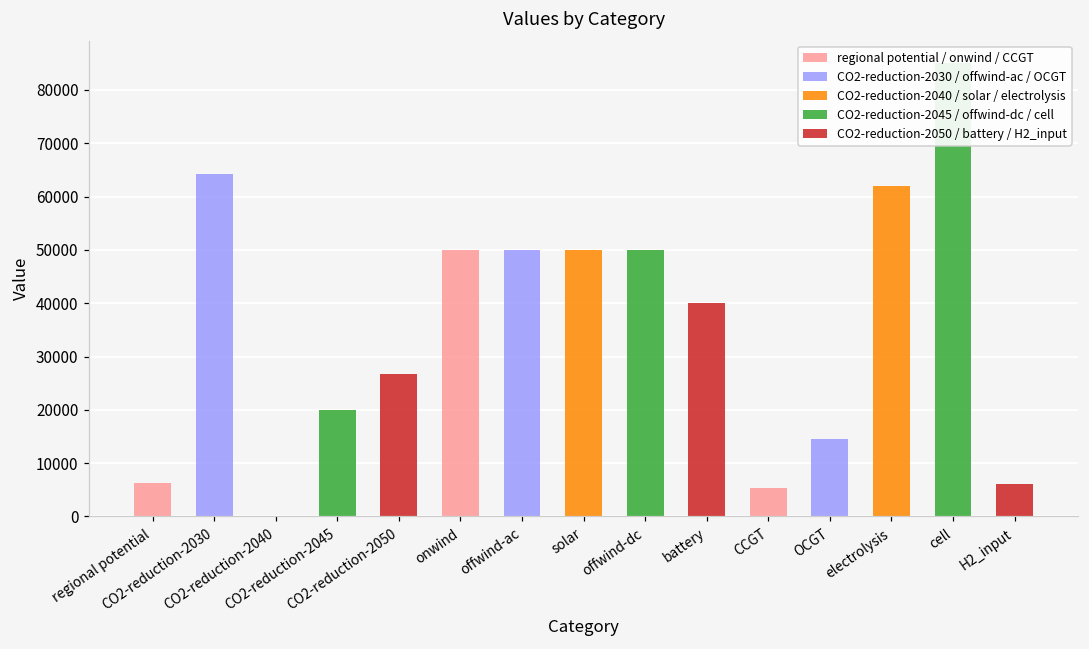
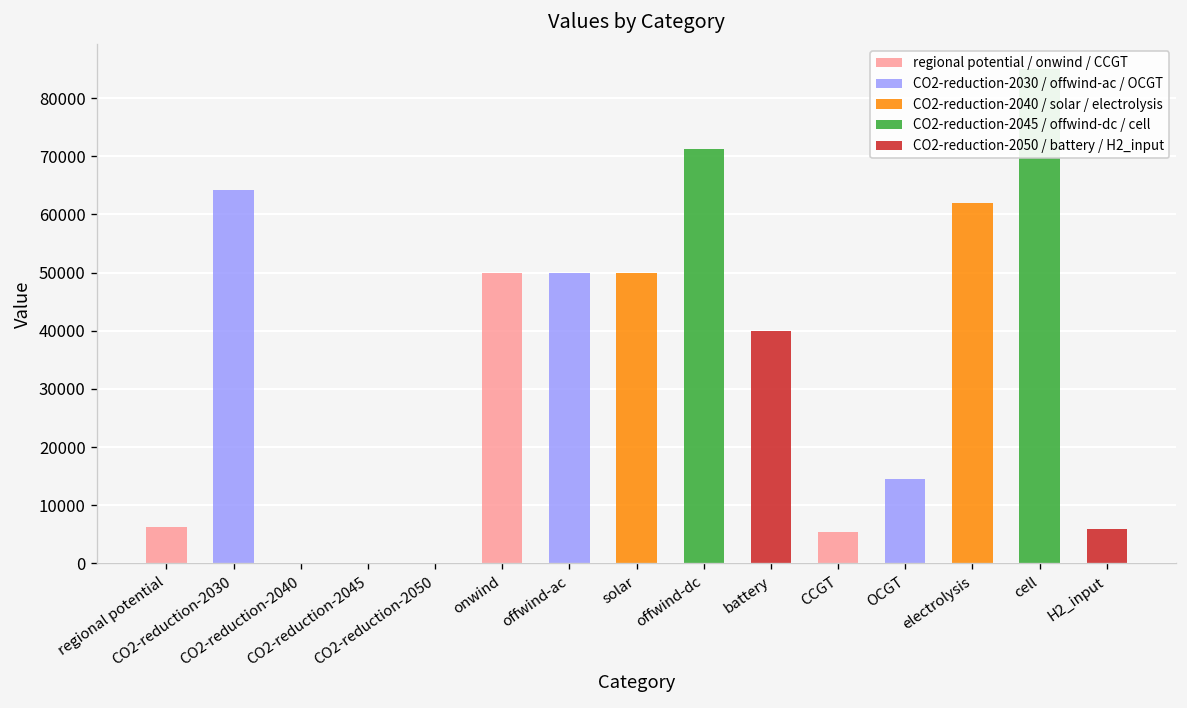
CO2-reduction-2045: 20000 -> 0
CO2-reduction-2050: 27000 -> 0
offwind-dc: 50000 -> 71000
